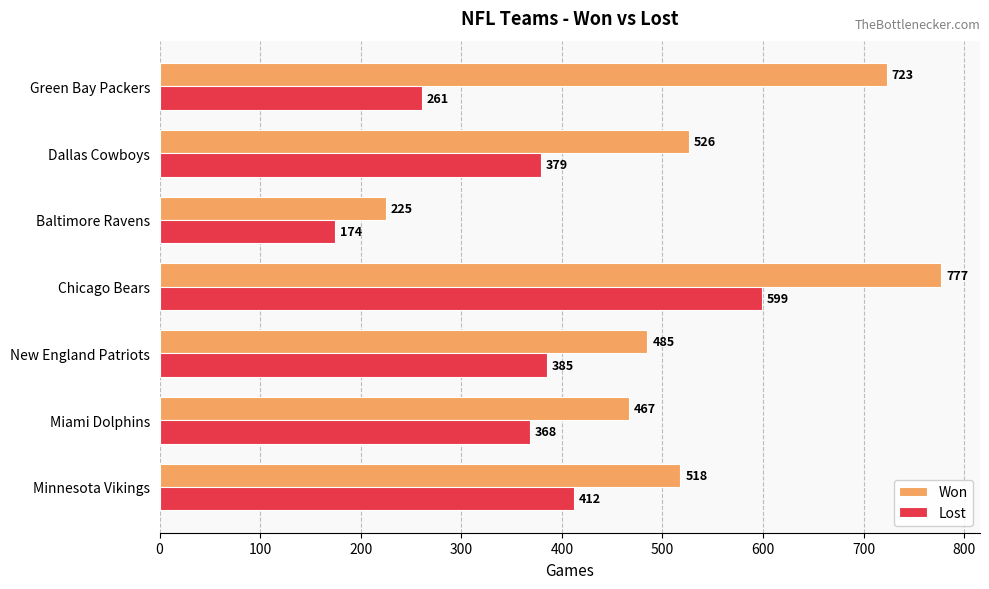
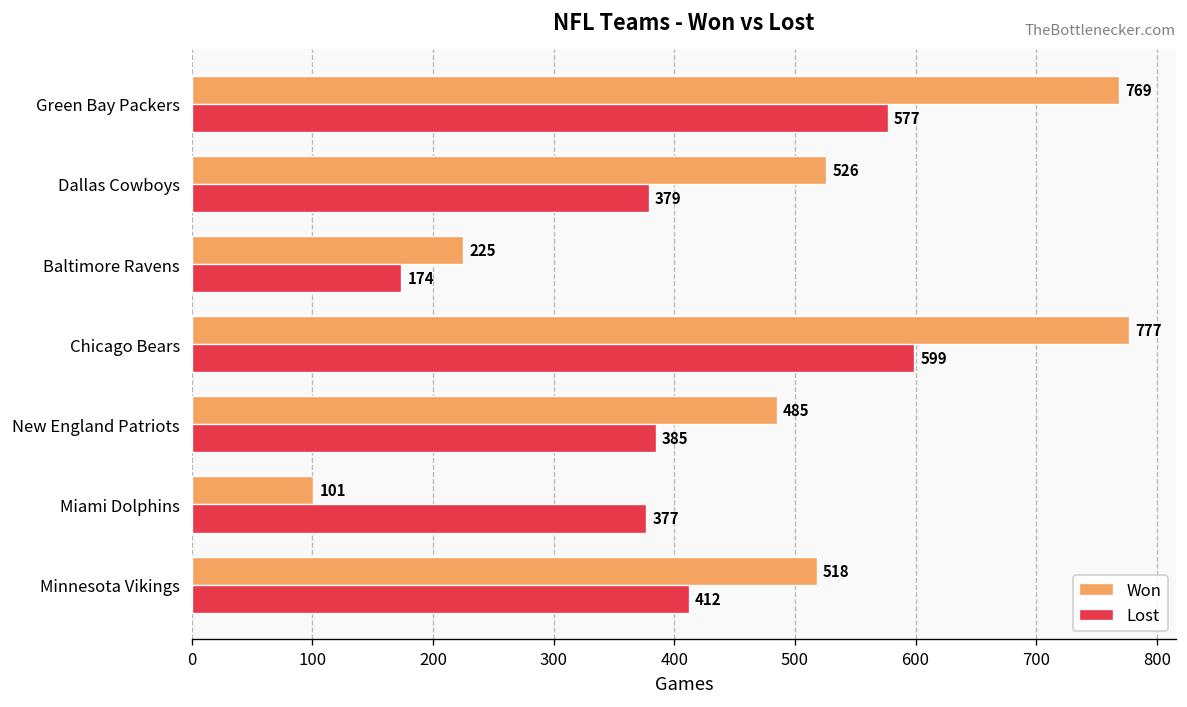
Won, Green Bay Packers: 723 -> 769
Lost, Green Bay Packers: 261 -> 577
Won, Miami Dolphins: 467 -> 101
Lost, Miami Dolphins: 368 -> 377
